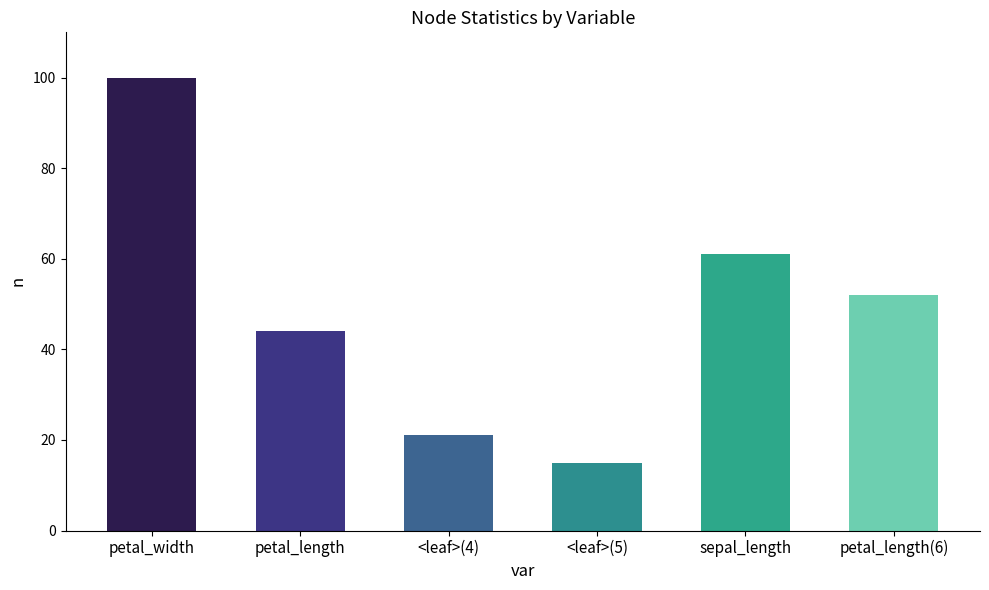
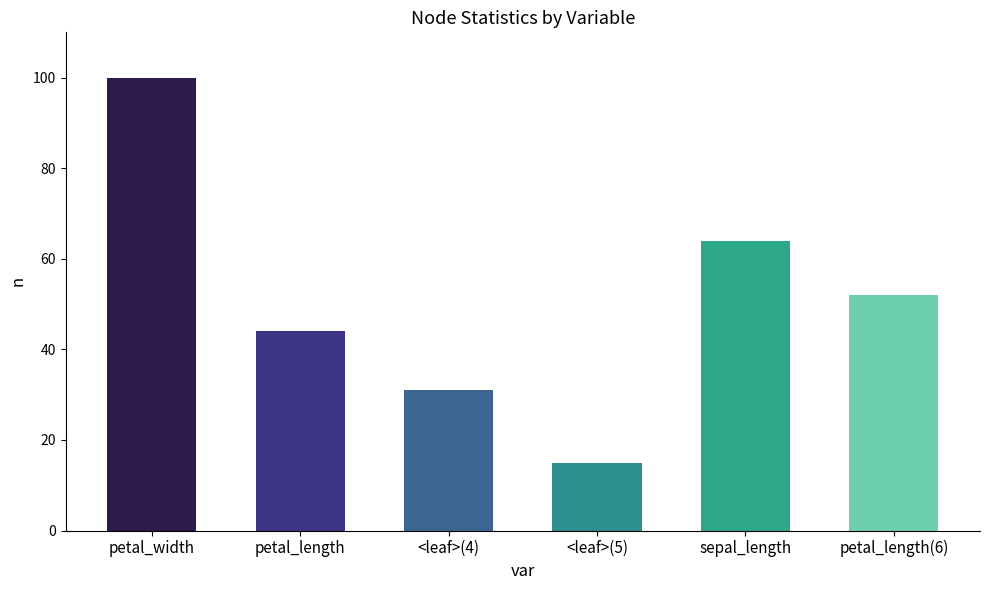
<leaf>(4): 21 -> 31
sepal_length: 61 -> 64
